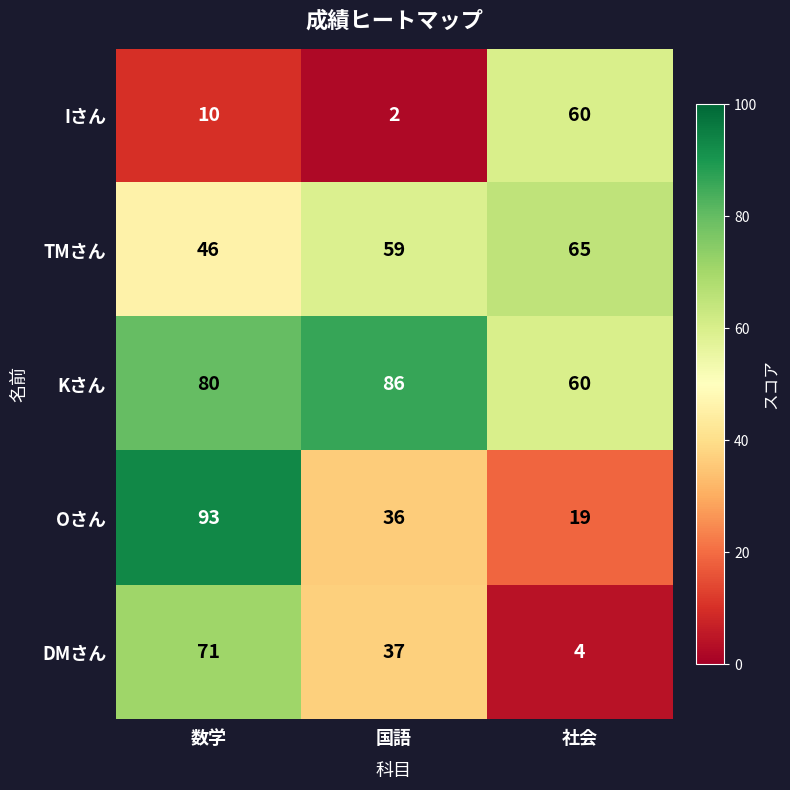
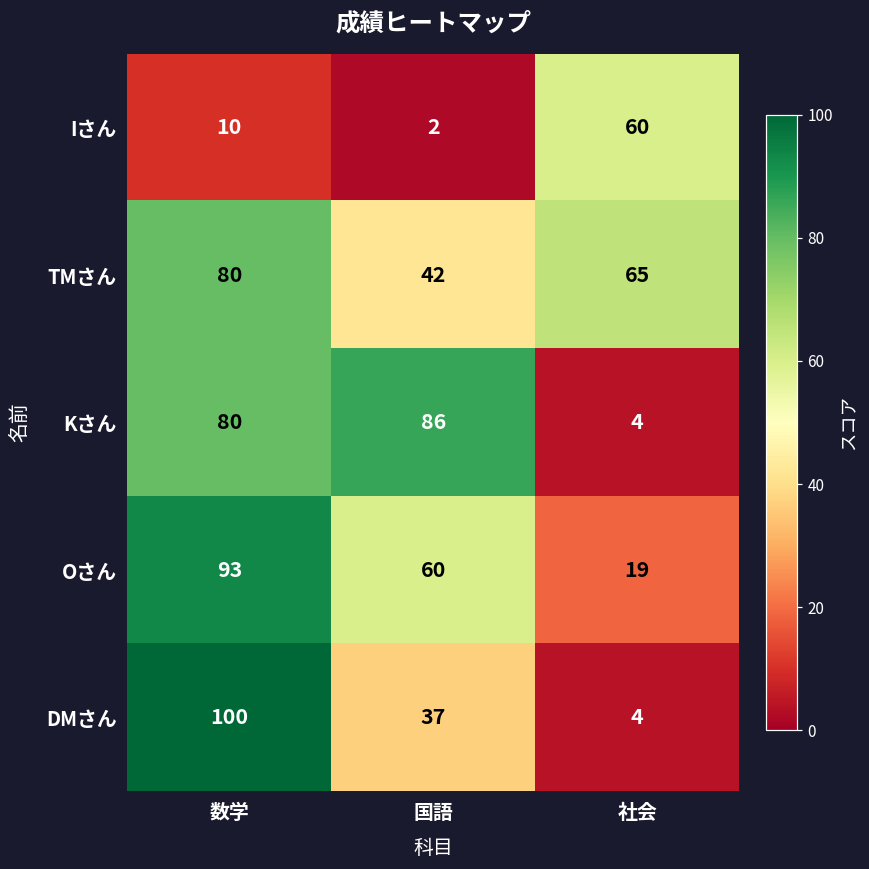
TMさん, 数学: 46 -> 80
TMさん, 国語: 59 -> 42
Kさん, 社会: 60 -> 4
Oさん, 国語: 36 -> 60
DMさん, 数学: 71 -> 100
